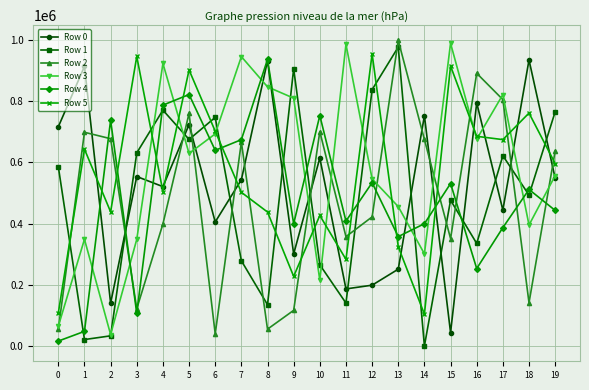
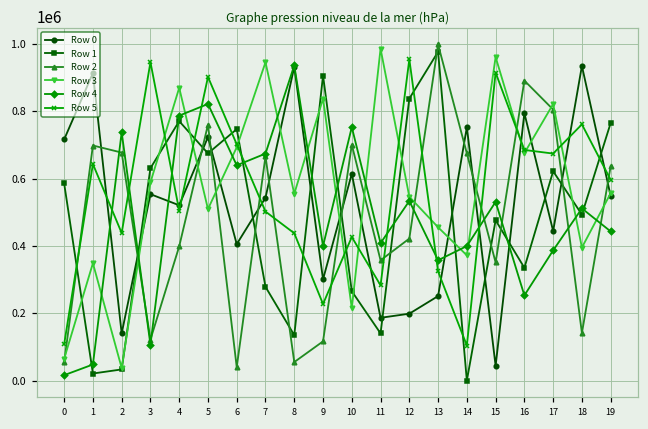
Row 3, 3: 350000 -> 590000
Row 3, 4: 920000 -> 870000
Row 3, 5: 630000 -> 510000
Row 3, 8: 850000 -> 550000
Row 3, 9: 810000 -> 840000
Row 3, 14: 300000 -> 370000
Row 3, 15: 990000 -> 960000
